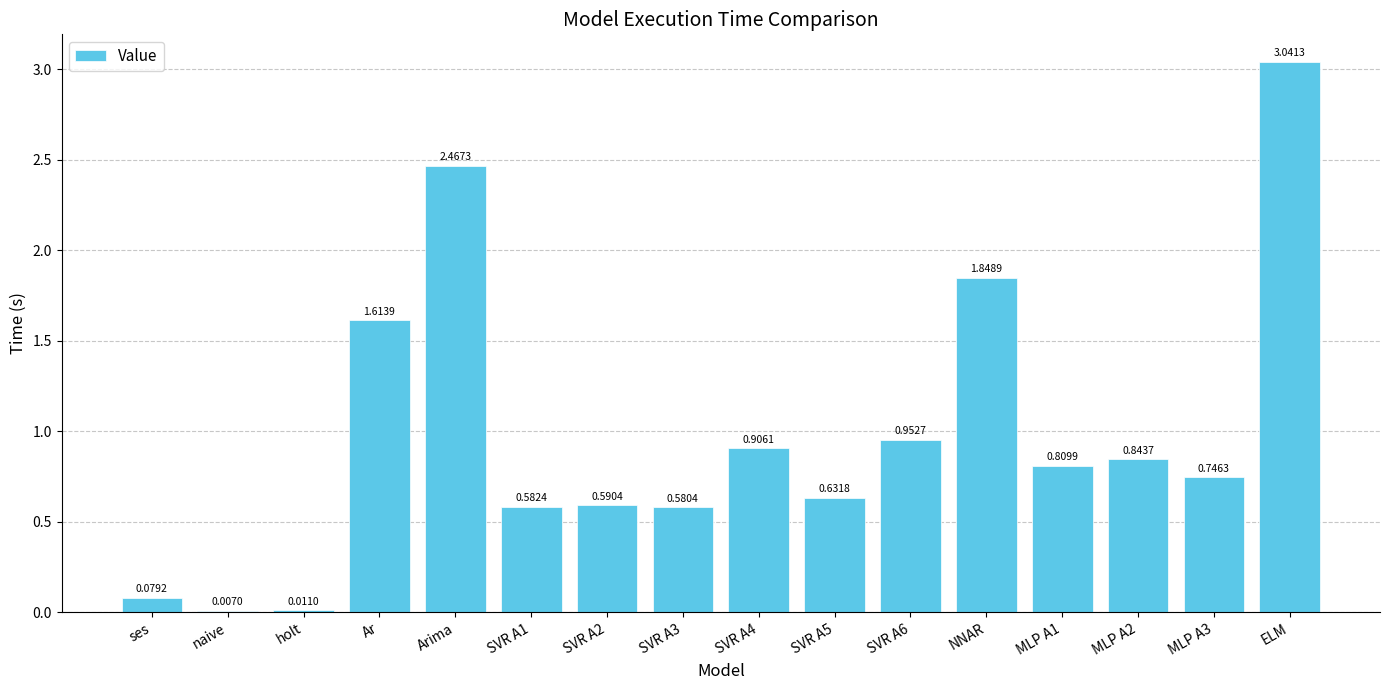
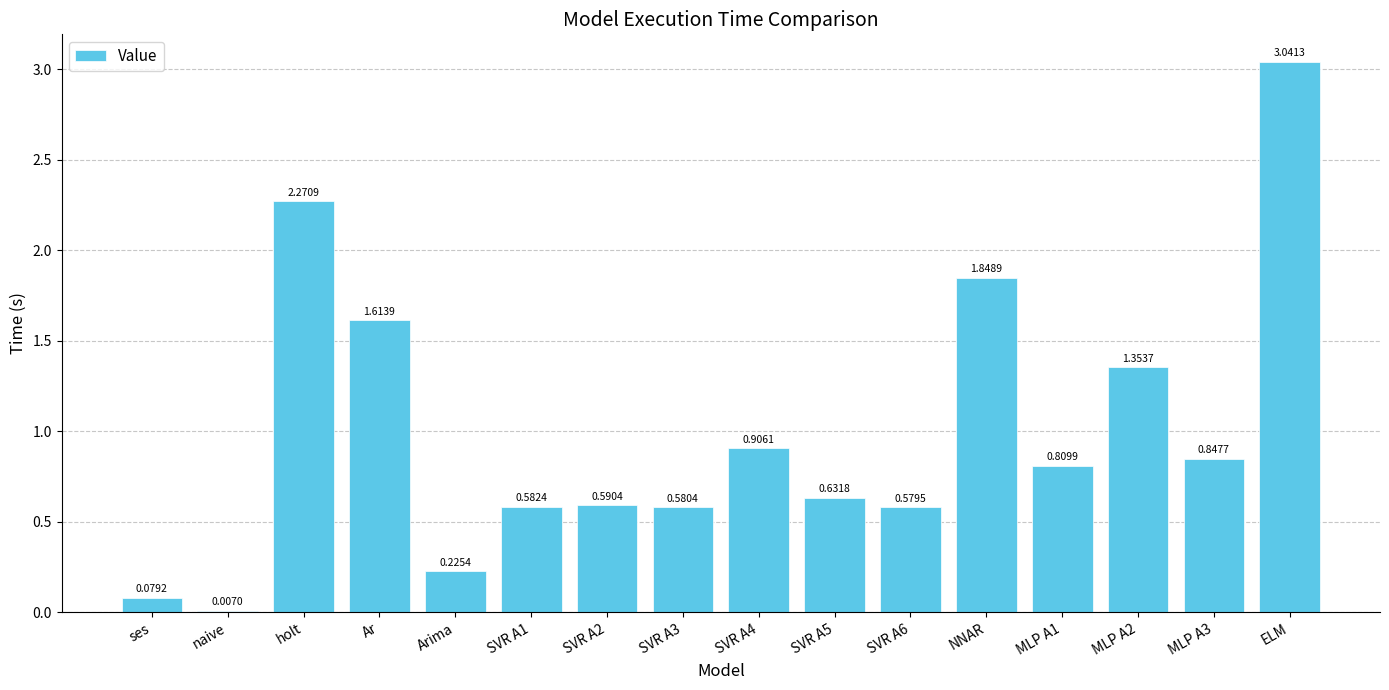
holt: 0.0110 -> 2.2709
Arima: 2.4673 -> 0.2254
SVR A6: 0.9527 -> 0.5795
MLP A2: 0.8437 -> 1.3537
MLP A3: 0.7463 -> 0.8477
